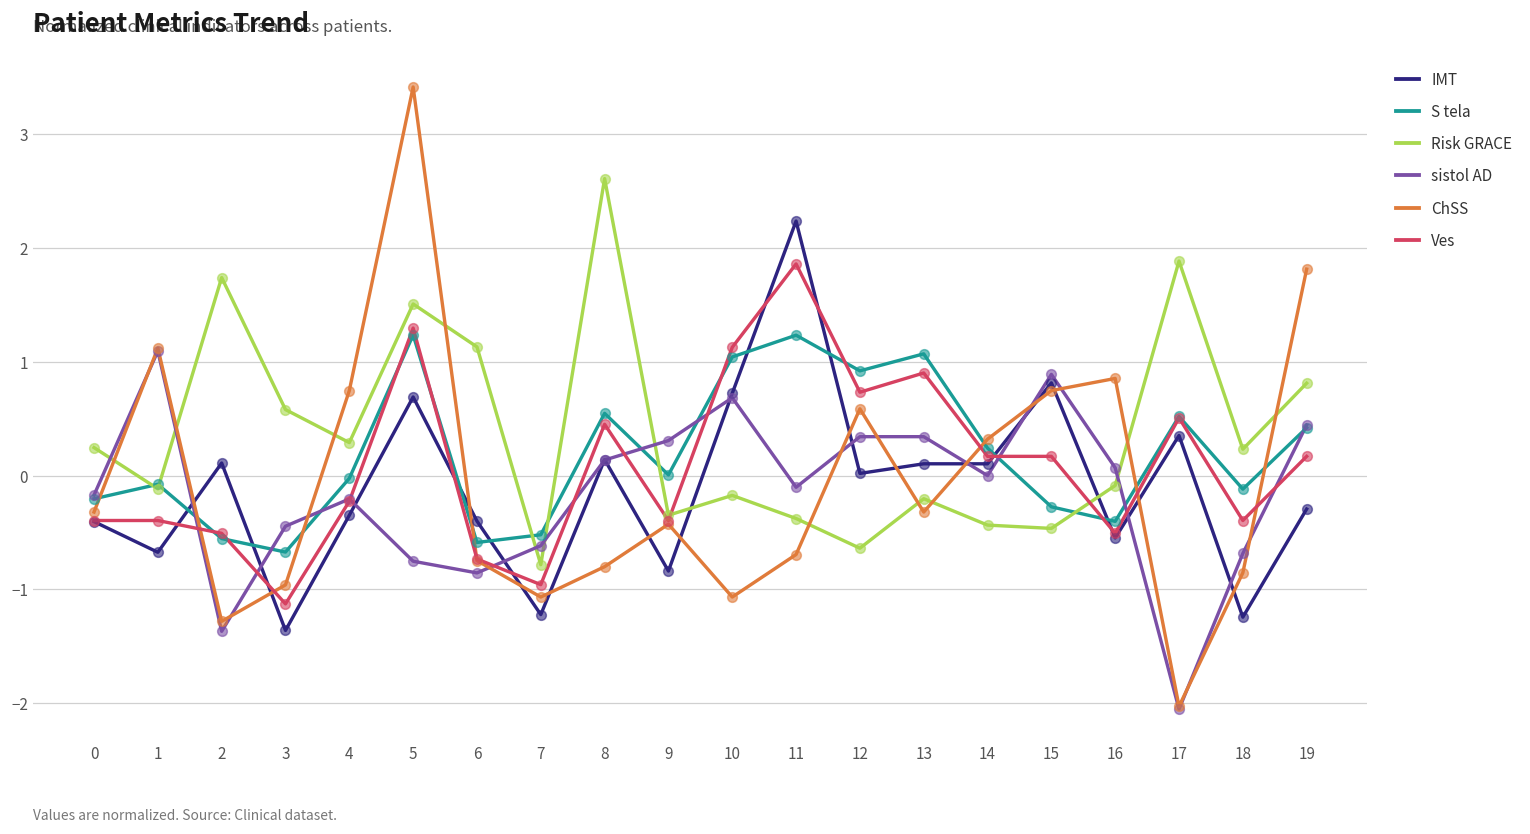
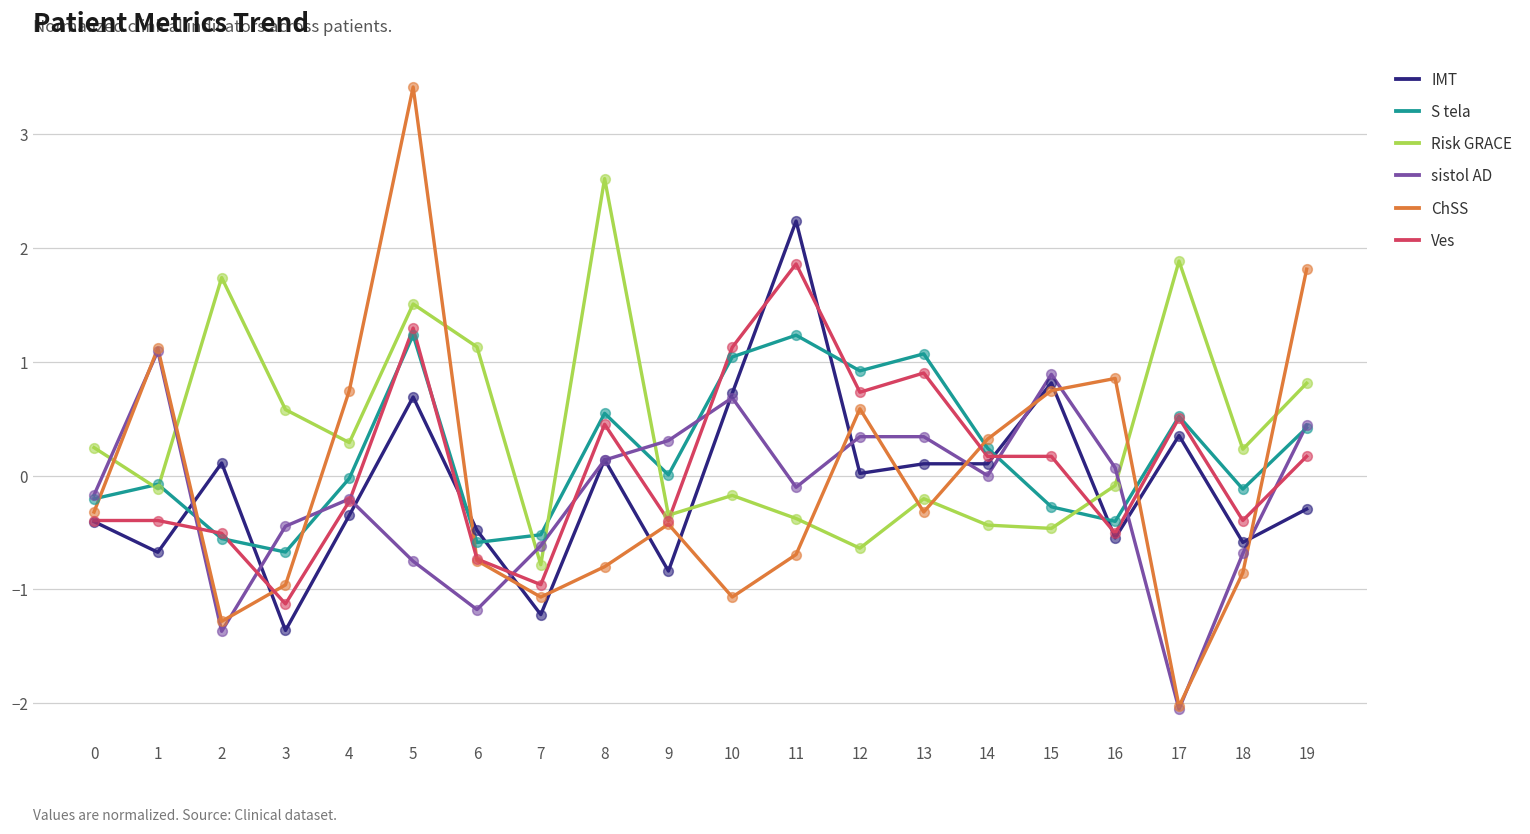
IMT, 6: -0.40 -> -0.48
sistol AD, 6: -0.85 -> -1.18
IMT, 18: -1.24 -> -0.59
